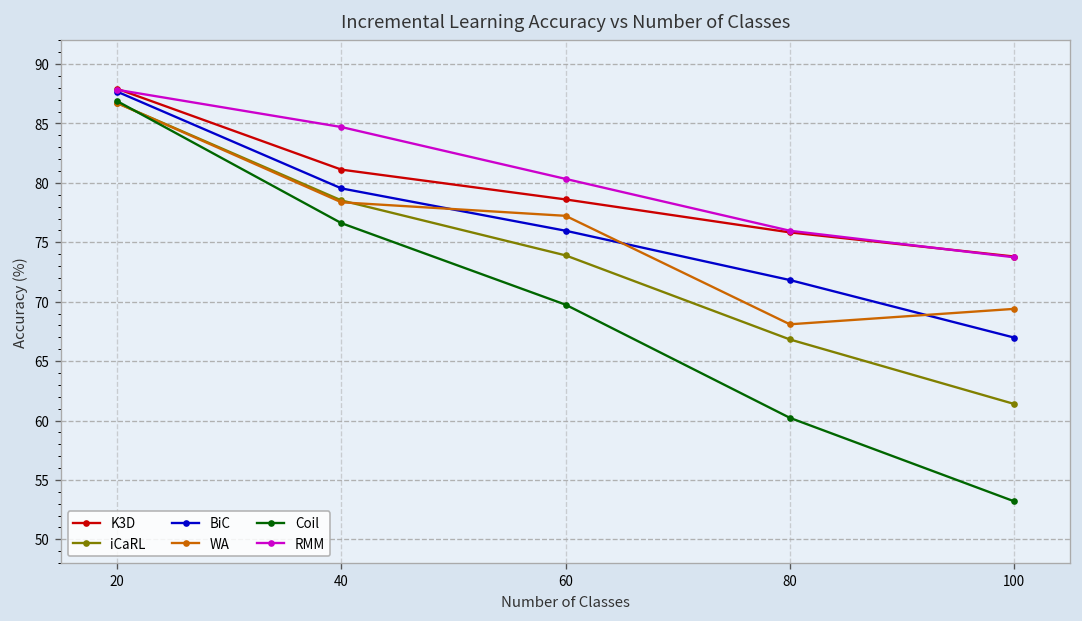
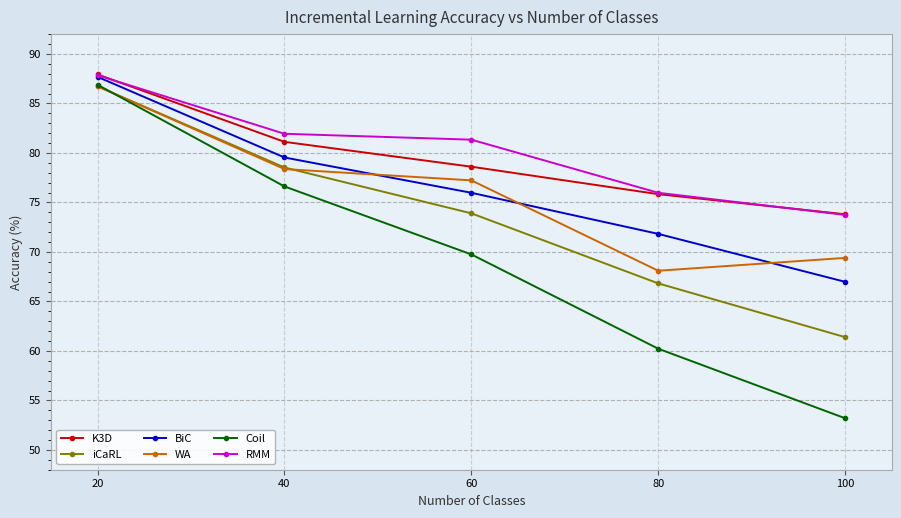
RMM, 40: 85 -> 82
RMM, 60: 80 -> 81
